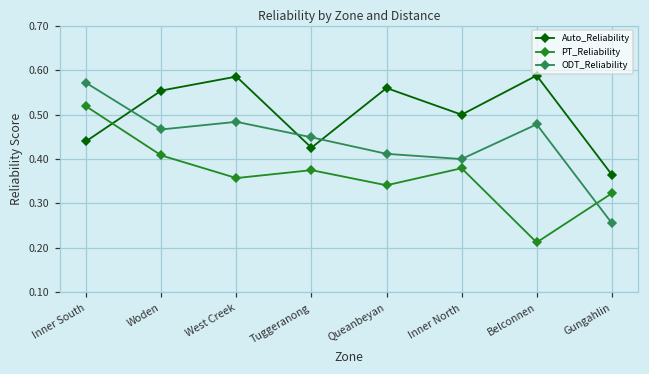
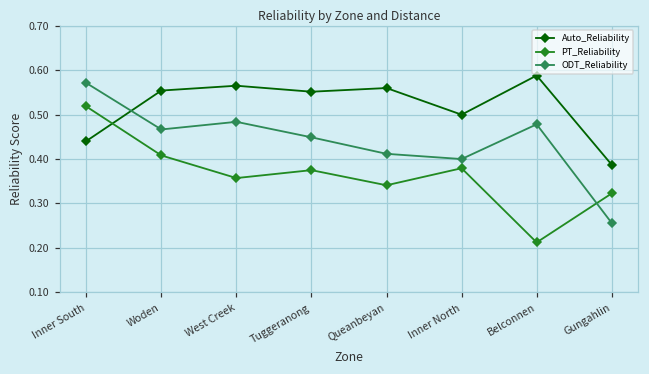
Auto_Reliability, West Creek: 0.59 -> 0.57
Auto_Reliability, Tuggeranong: 0.43 -> 0.55
Auto_Reliability, Gungahlin: 0.37 -> 0.39
